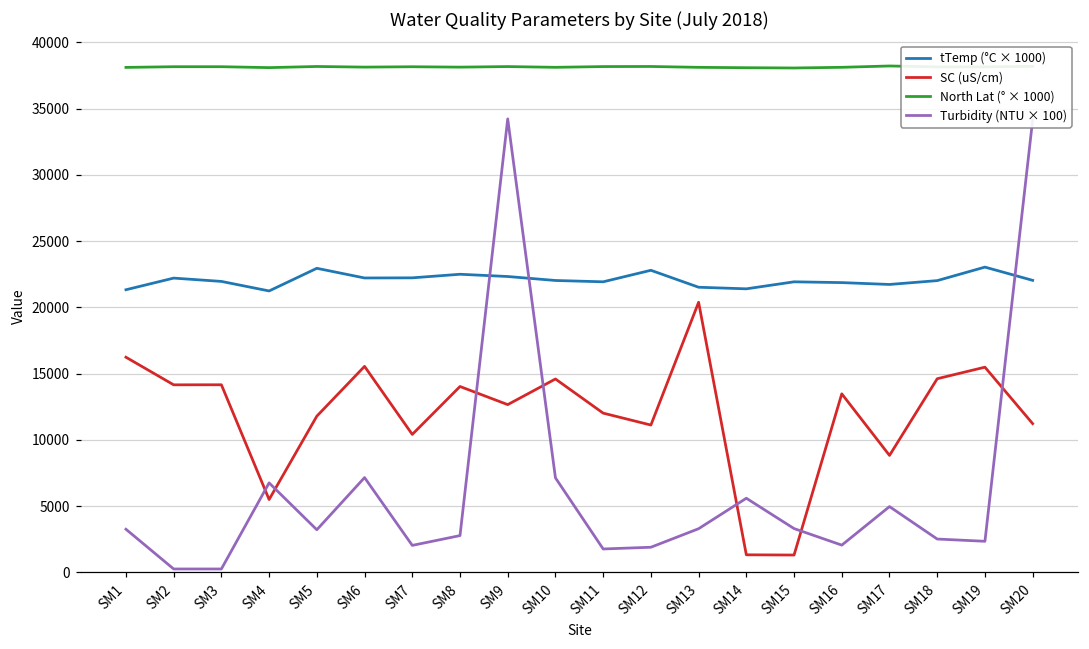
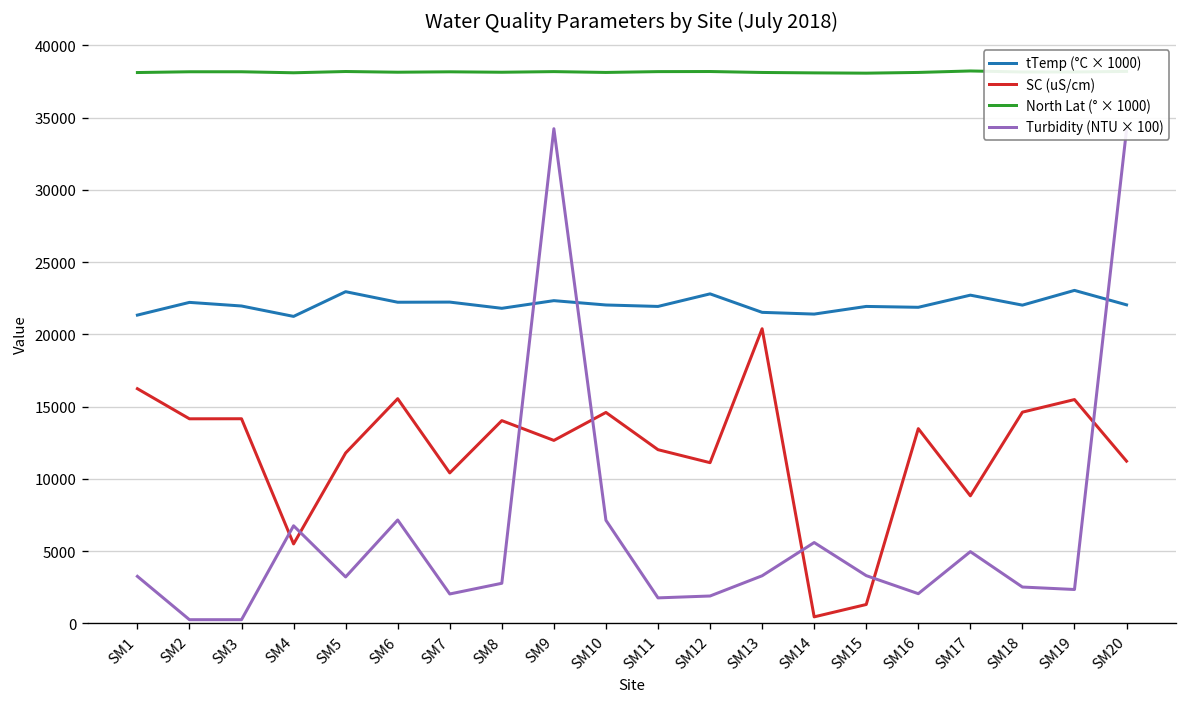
tTemp (°C × 1000), SM8: 22500 -> 21800
SC (uS/cm), SM14: 1300 -> 400
tTemp (°C × 1000), SM17: 21700 -> 22700
